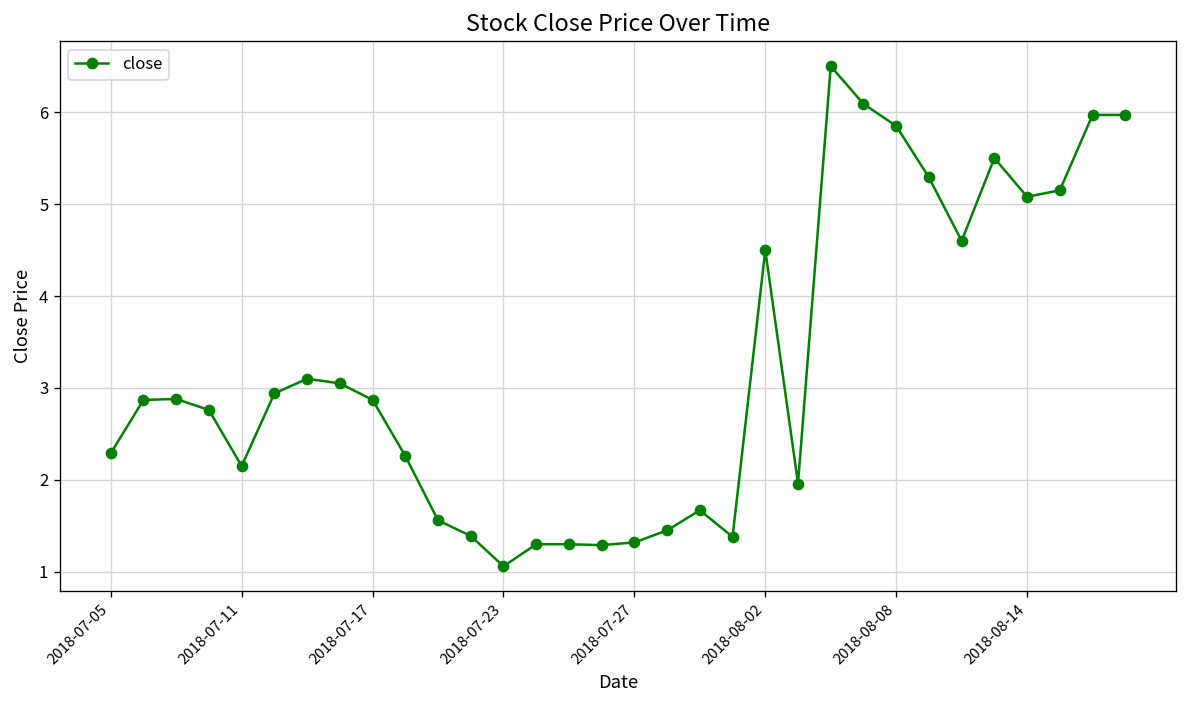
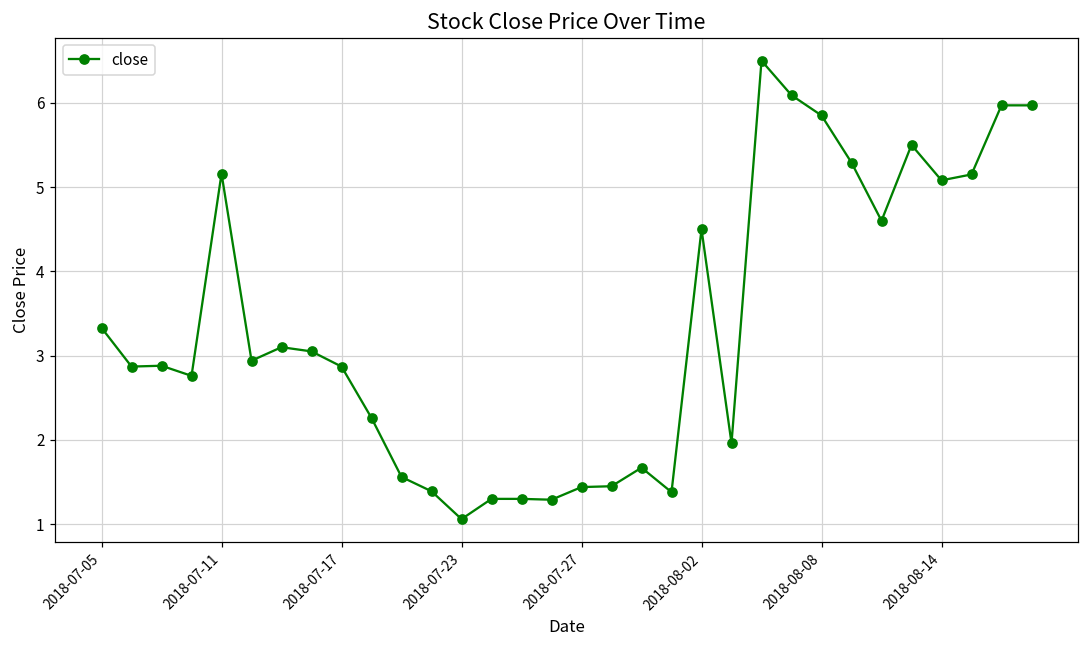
2018-07-05: 2.3 -> 3.3
2018-07-11: 2.2 -> 5.2
2018-07-27: 1.3 -> 1.4
